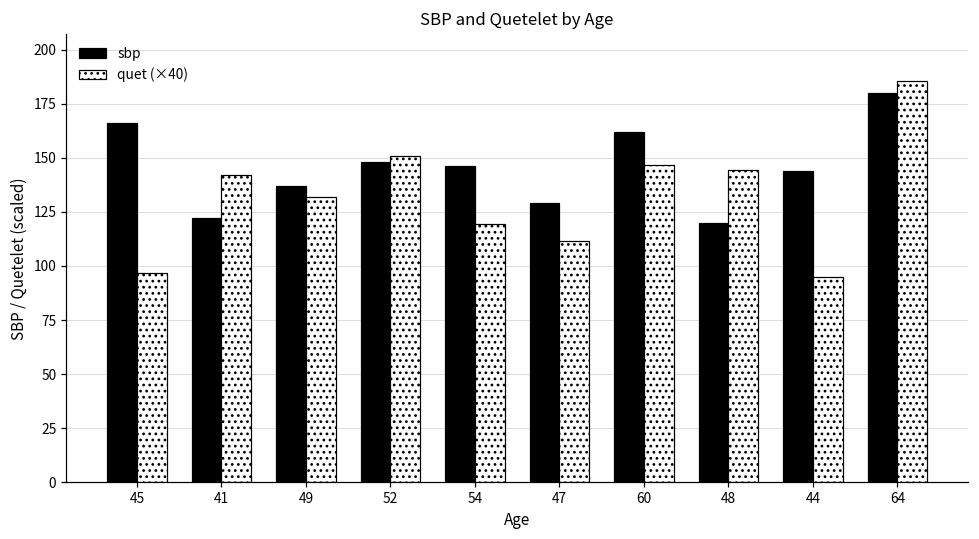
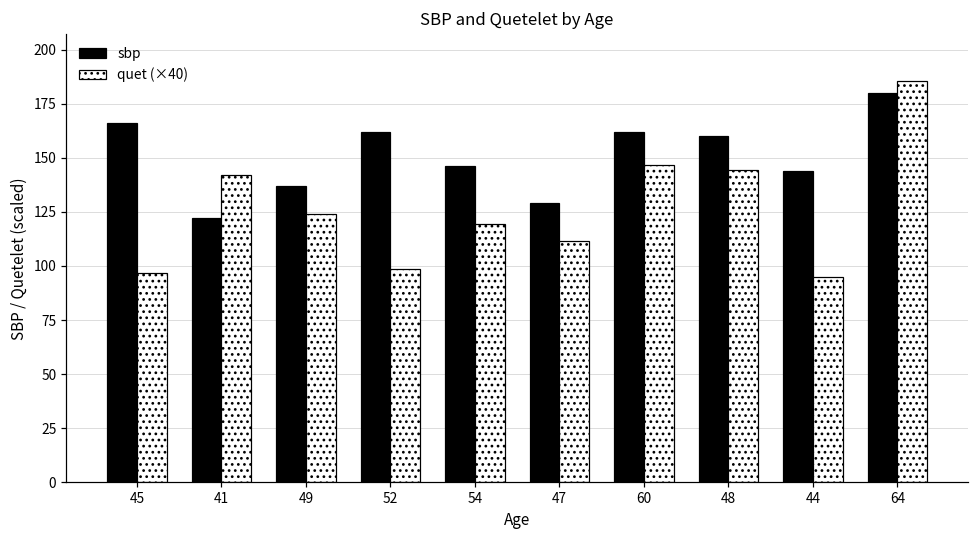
quet (×40), 49: 132 -> 124
sbp, 52: 148 -> 162
quet (×40), 52: 151 -> 98
sbp, 48: 120 -> 160
